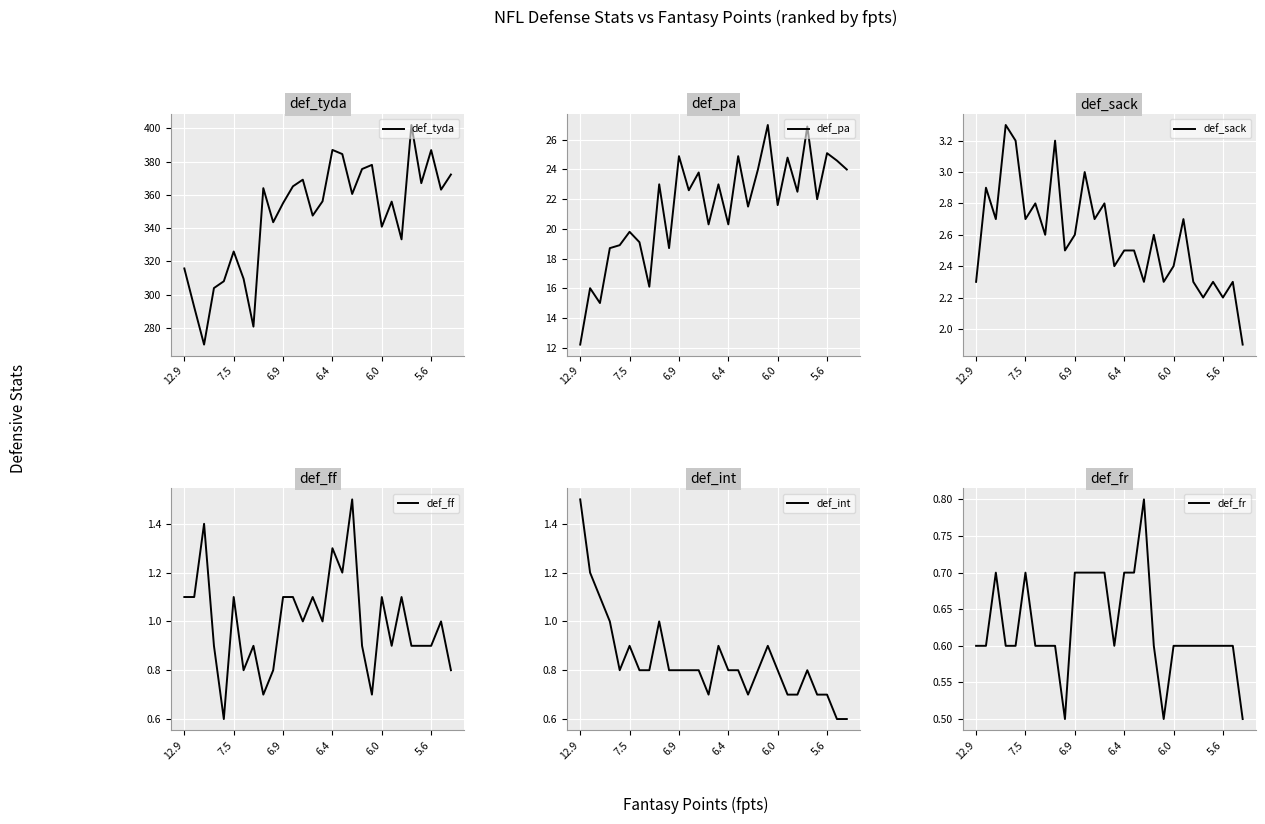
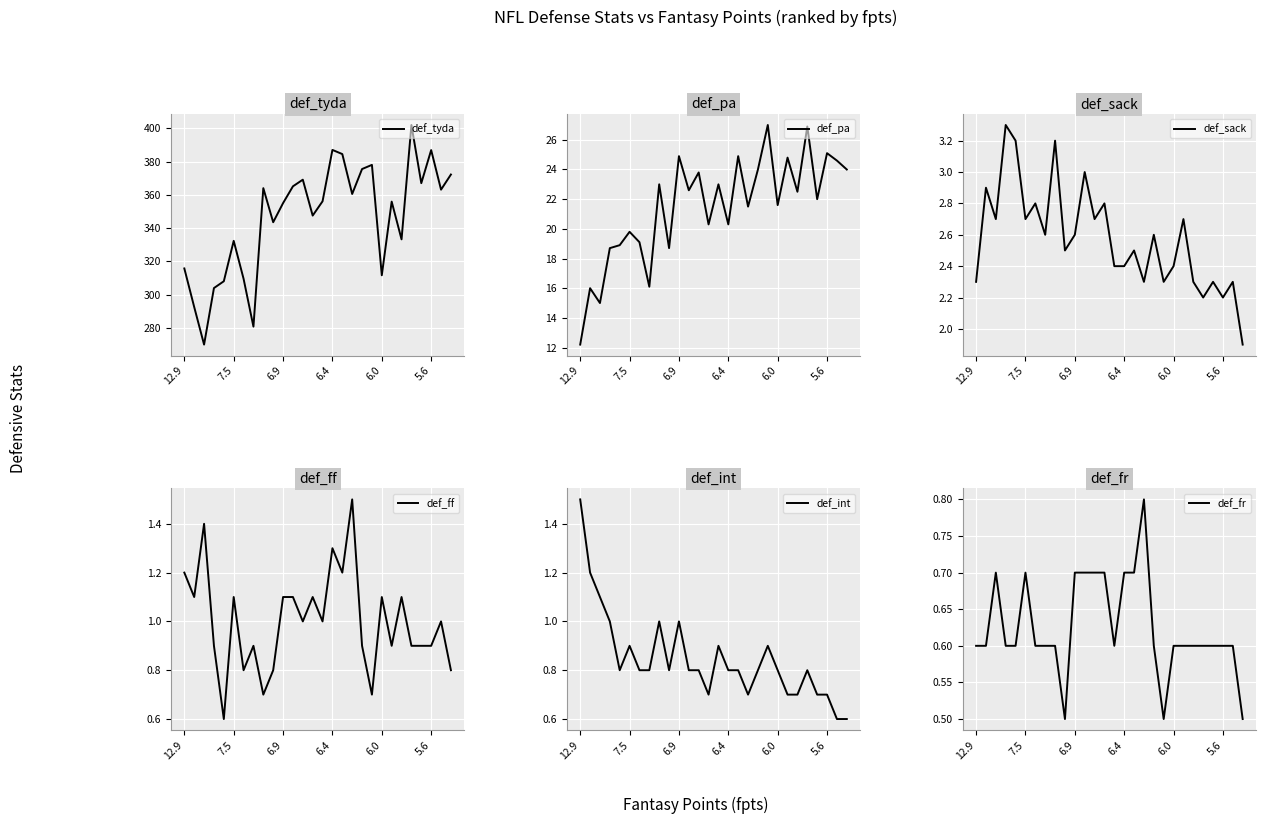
def_tyda, 7.5: 326 -> 332
def_tyda, 6.0: 341 -> 312
def_sack, 6.4: 2.5 -> 2.4
def_ff, 12.9: 1.1 -> 1.2
def_int, 6.9: 0.8 -> 1.0
